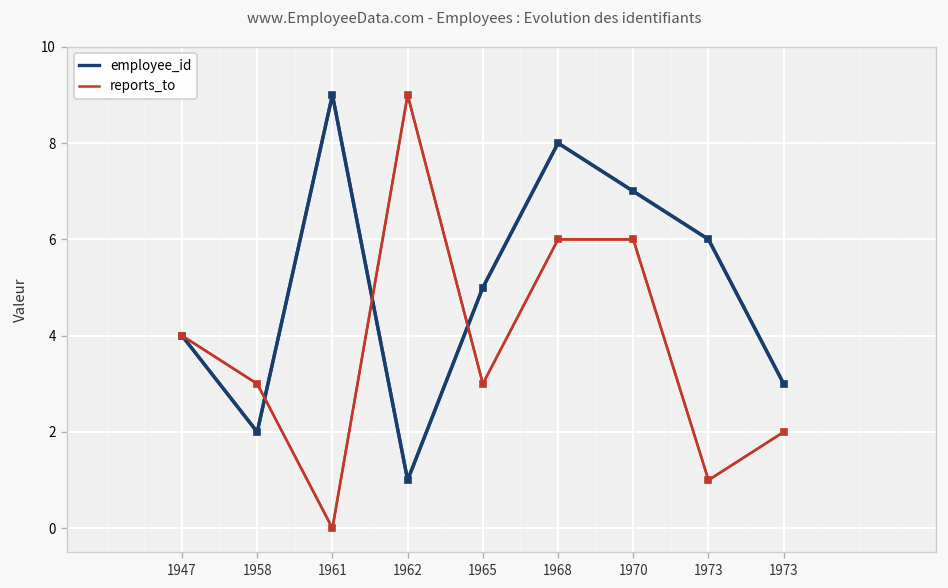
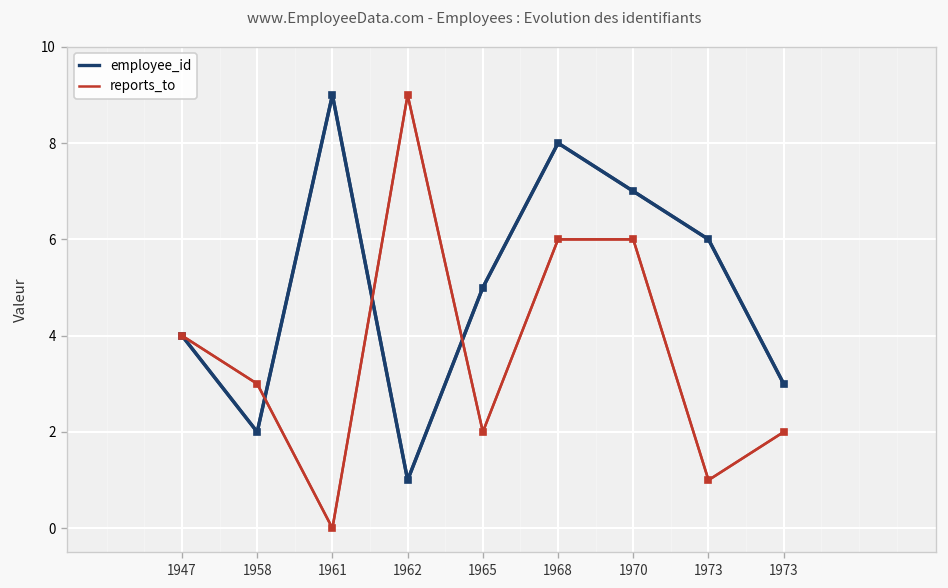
reports_to, 1965: 3 -> 2
